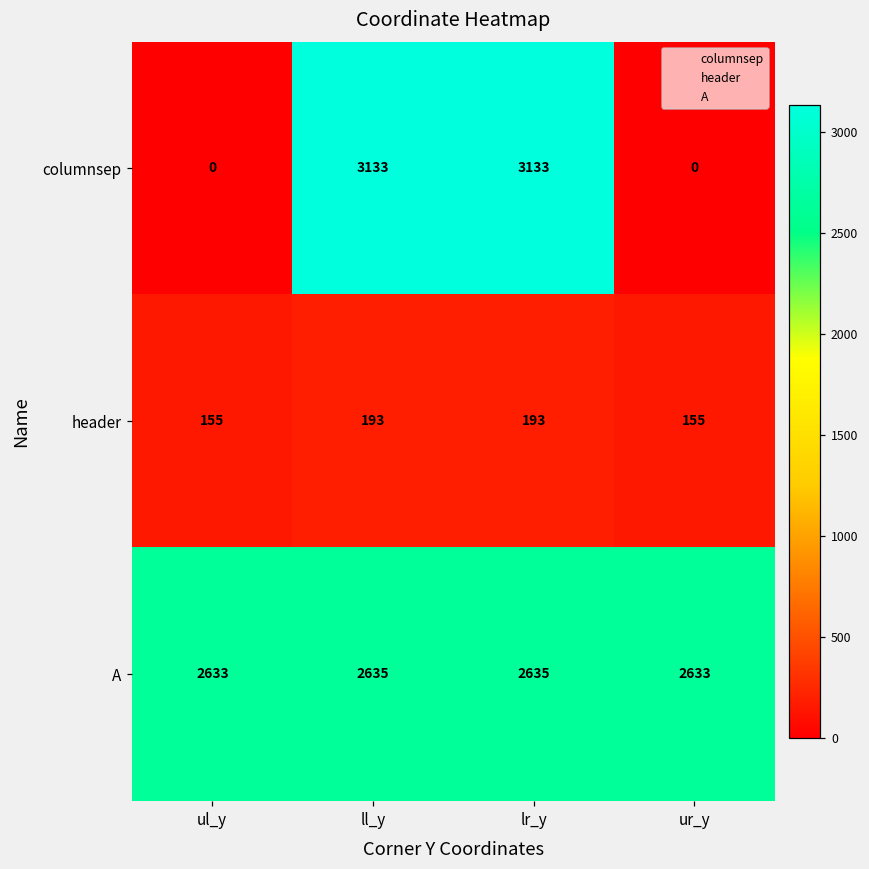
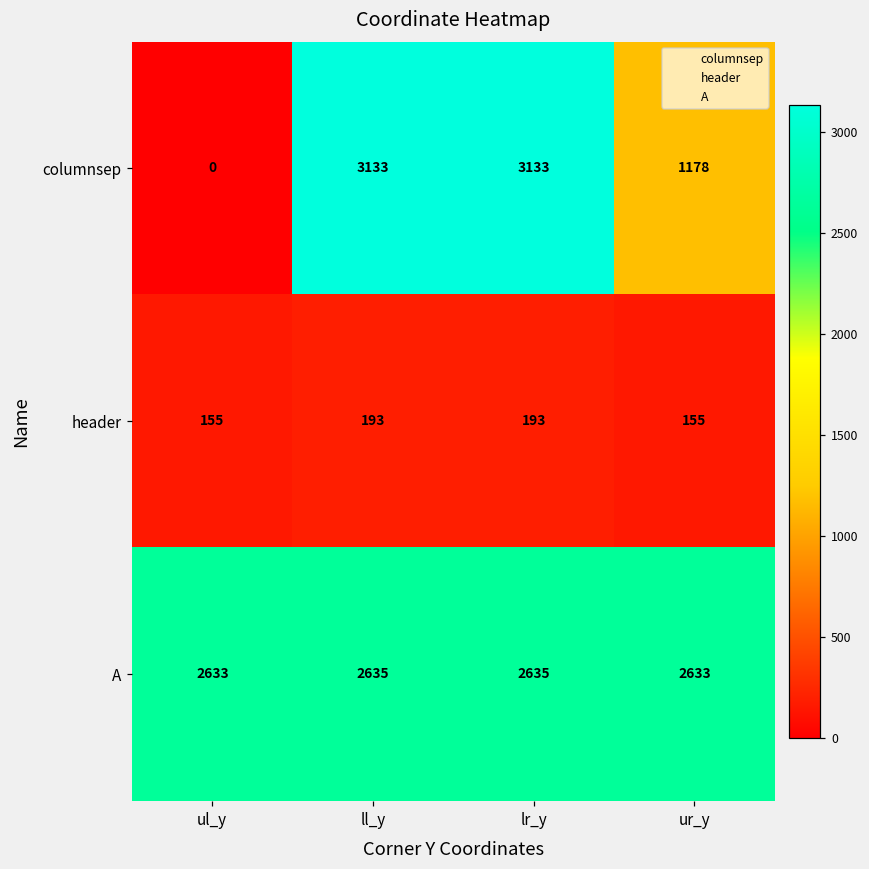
columnsep, ur_y: 0 -> 1178
